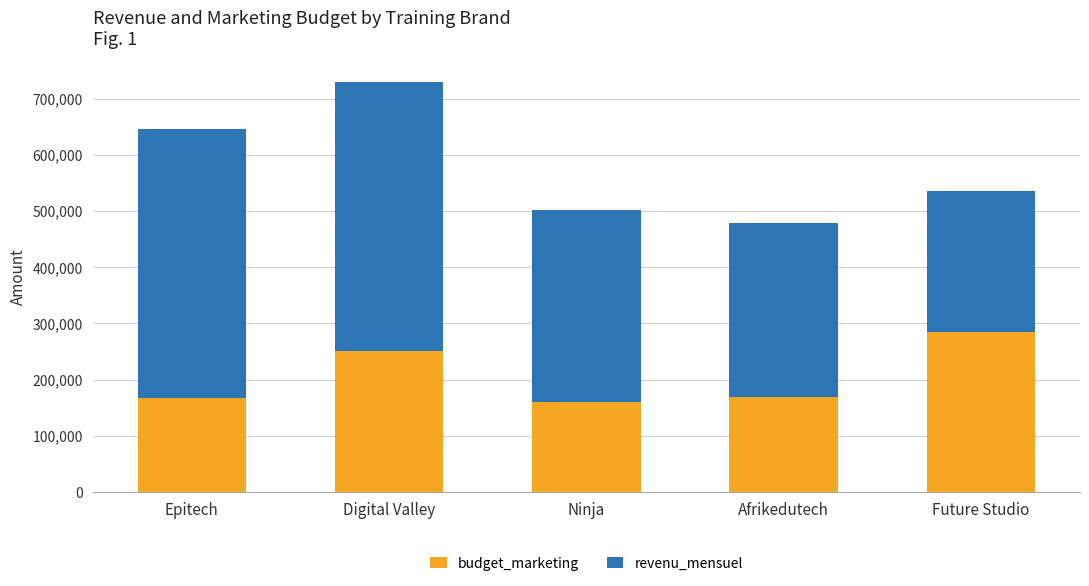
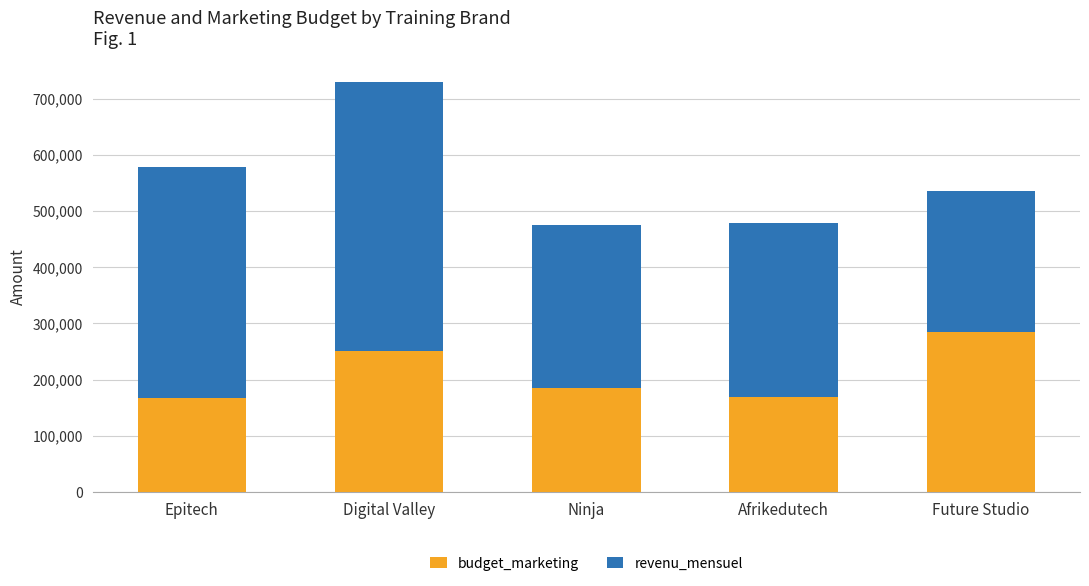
revenu_mensuel, Epitech: 480,000 -> 410,000
budget_marketing, Ninja: 160,000 -> 180,000
revenu_mensuel, Ninja: 340,000 -> 290,000
